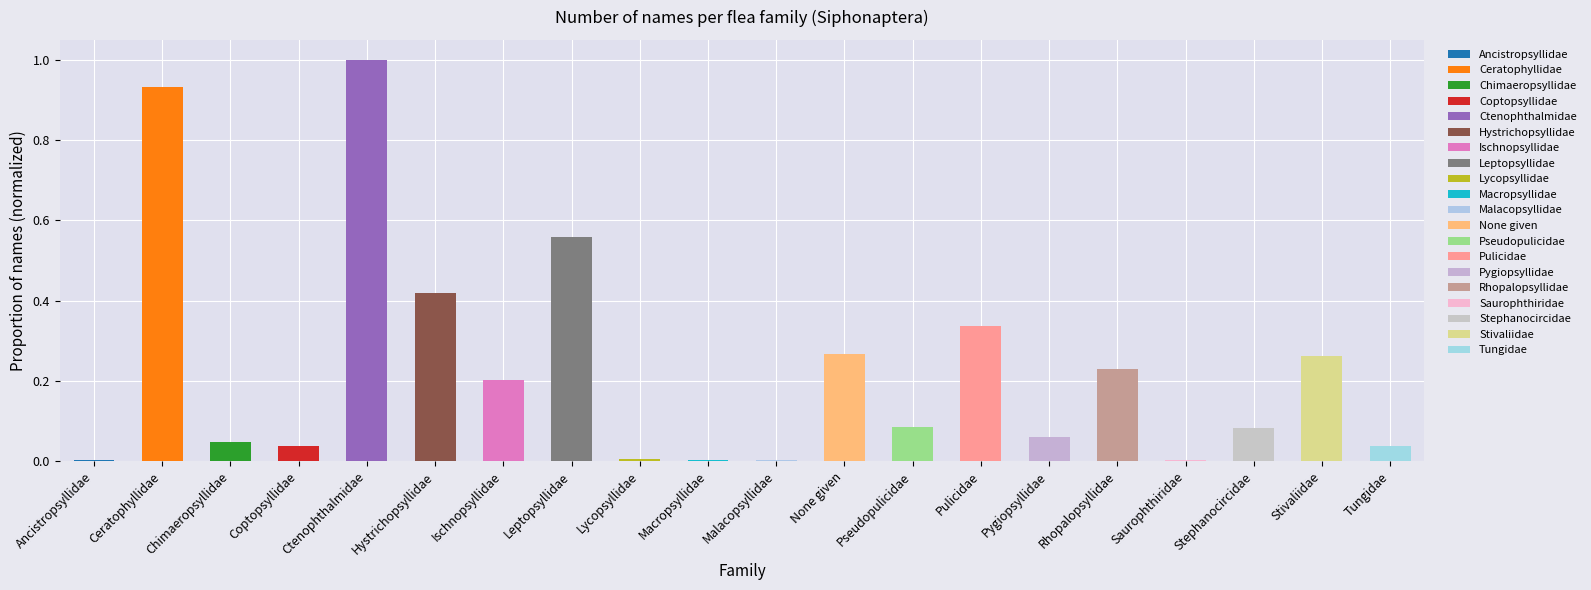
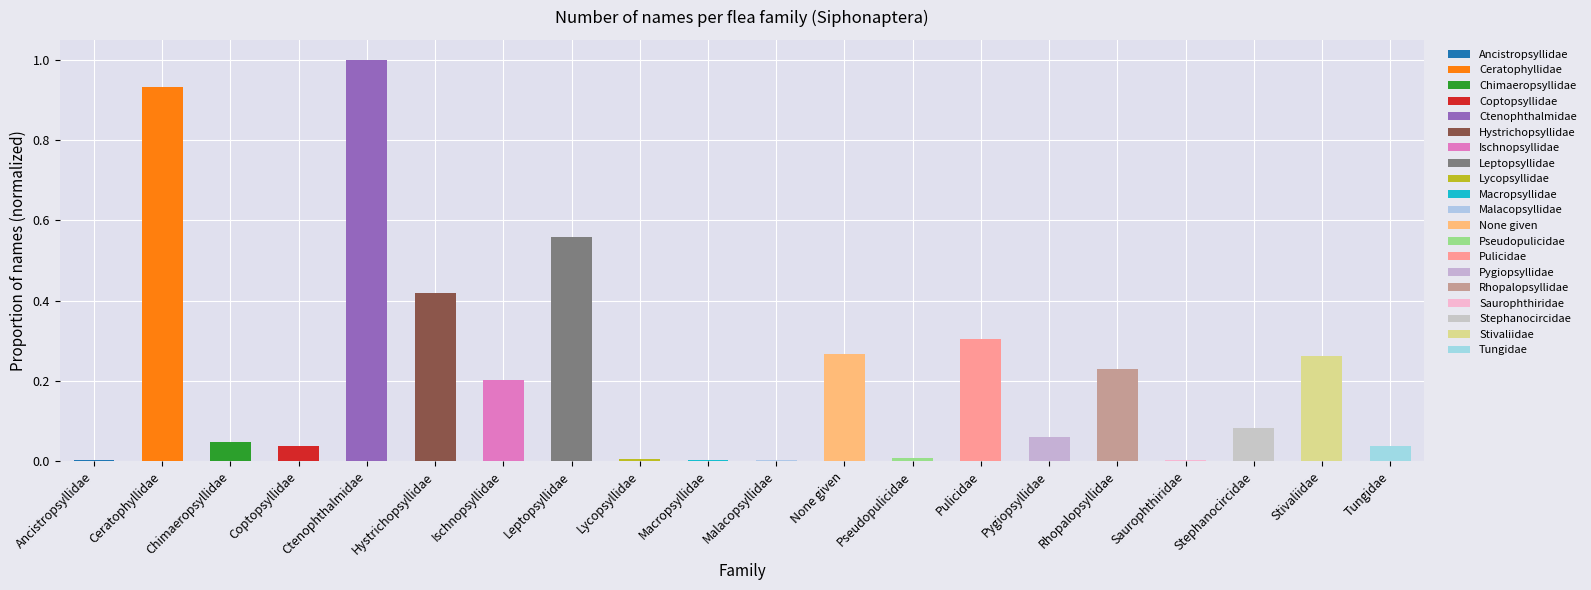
Pseudopulicidae: 0.09 -> 0.01
Pulicidae: 0.34 -> 0.30
